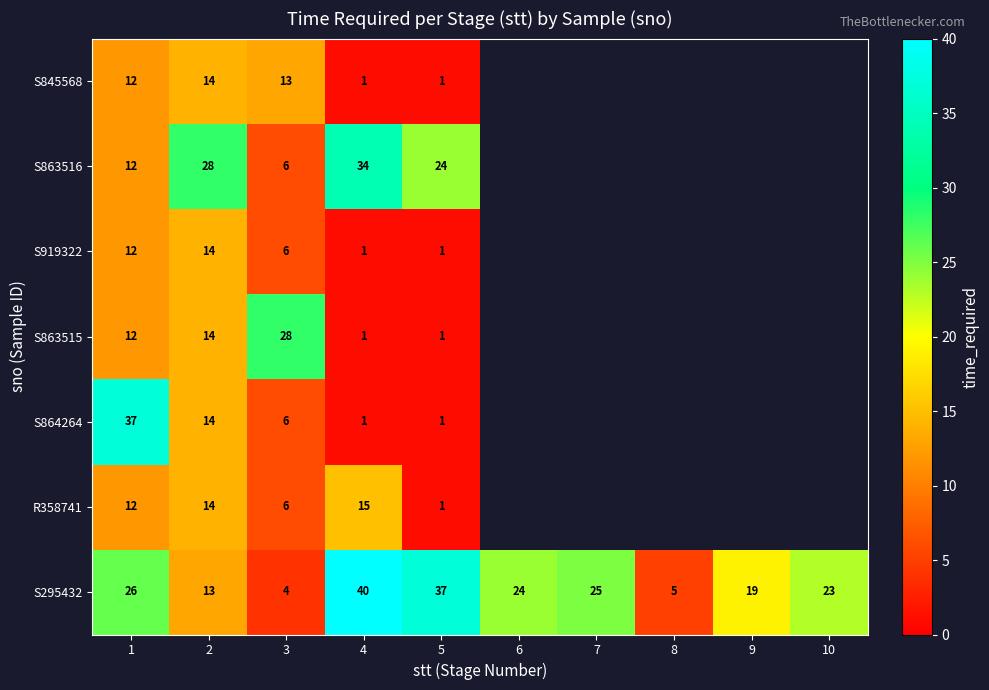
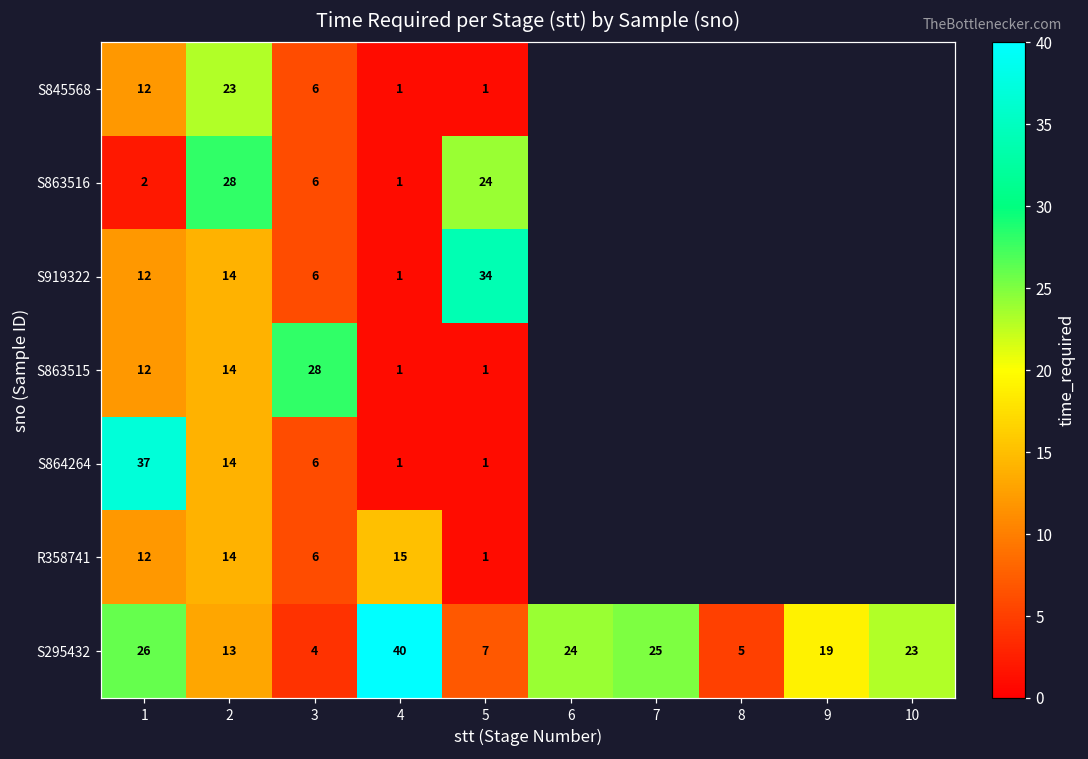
S845568, 2: 14 -> 23
S845568, 3: 13 -> 6
S863516, 1: 12 -> 2
S863516, 4: 34 -> 1
S919322, 5: 1 -> 34
S295432, 5: 37 -> 7
